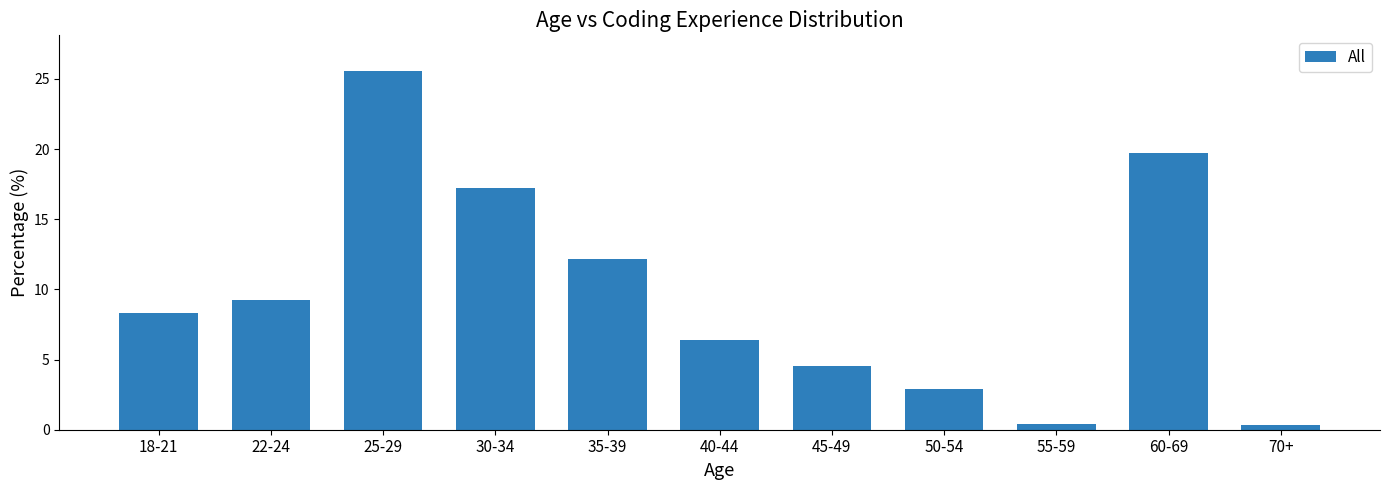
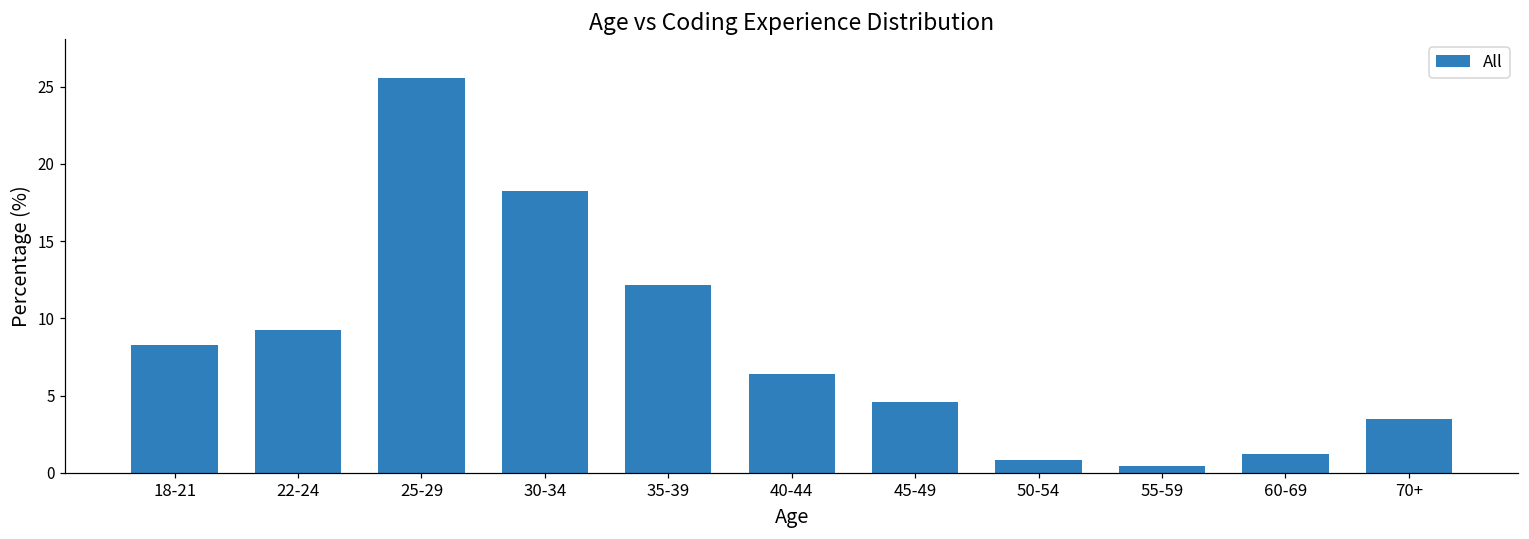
30-34: 17.2 -> 18.3
50-54: 2.9 -> 0.8
60-69: 19.7 -> 1.2
70+: 0.4 -> 3.5
